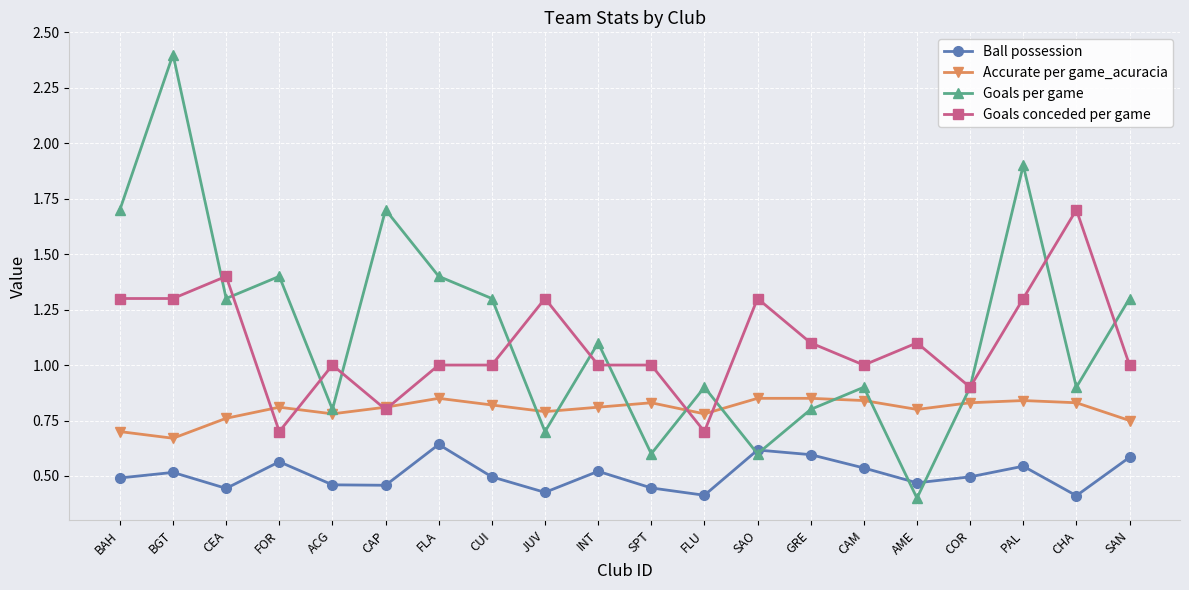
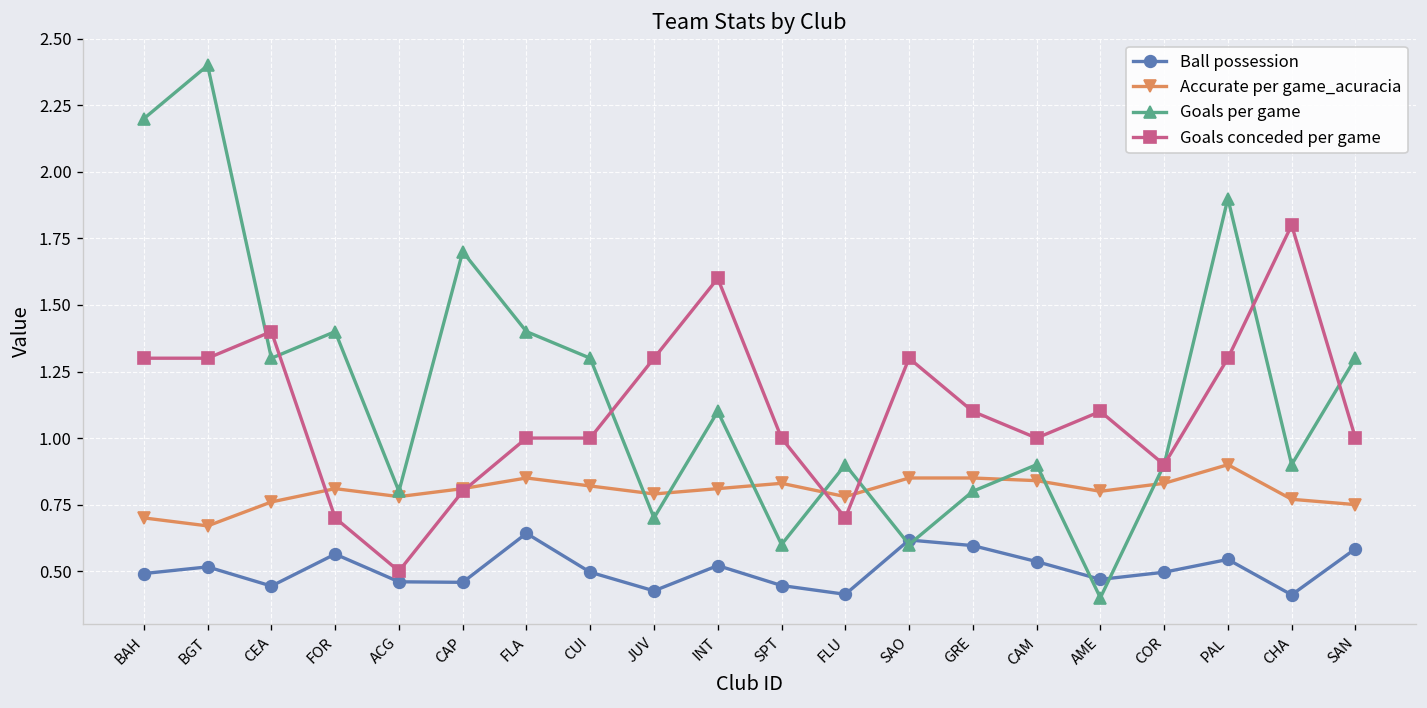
Goals per game, BAH: 1.7 -> 2.2
Goals conceded per game, ACG: 1.0 -> 0.5
Goals conceded per game, INT: 1.0 -> 1.6
Accurate per game_acuracia, PAL: 0.84 -> 0.90
Accurate per game_acuracia, CHA: 0.83 -> 0.77
Goals conceded per game, CHA: 1.7 -> 1.8
